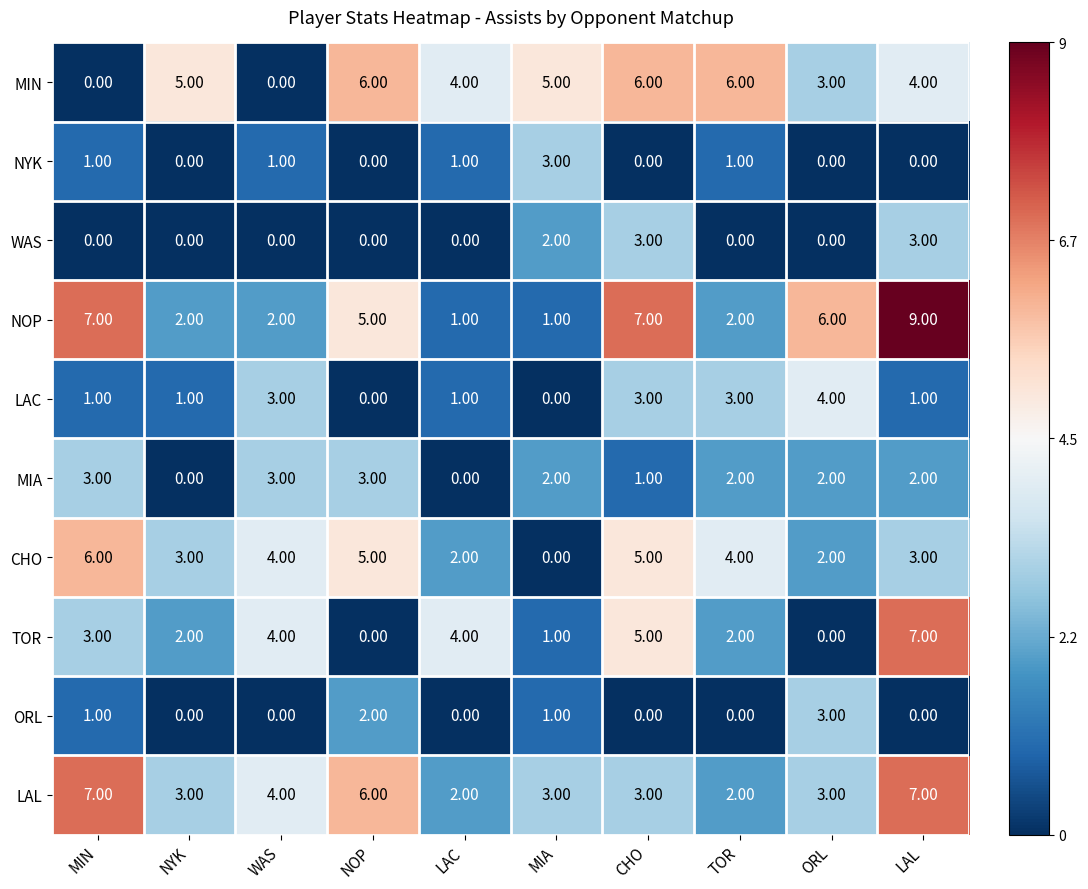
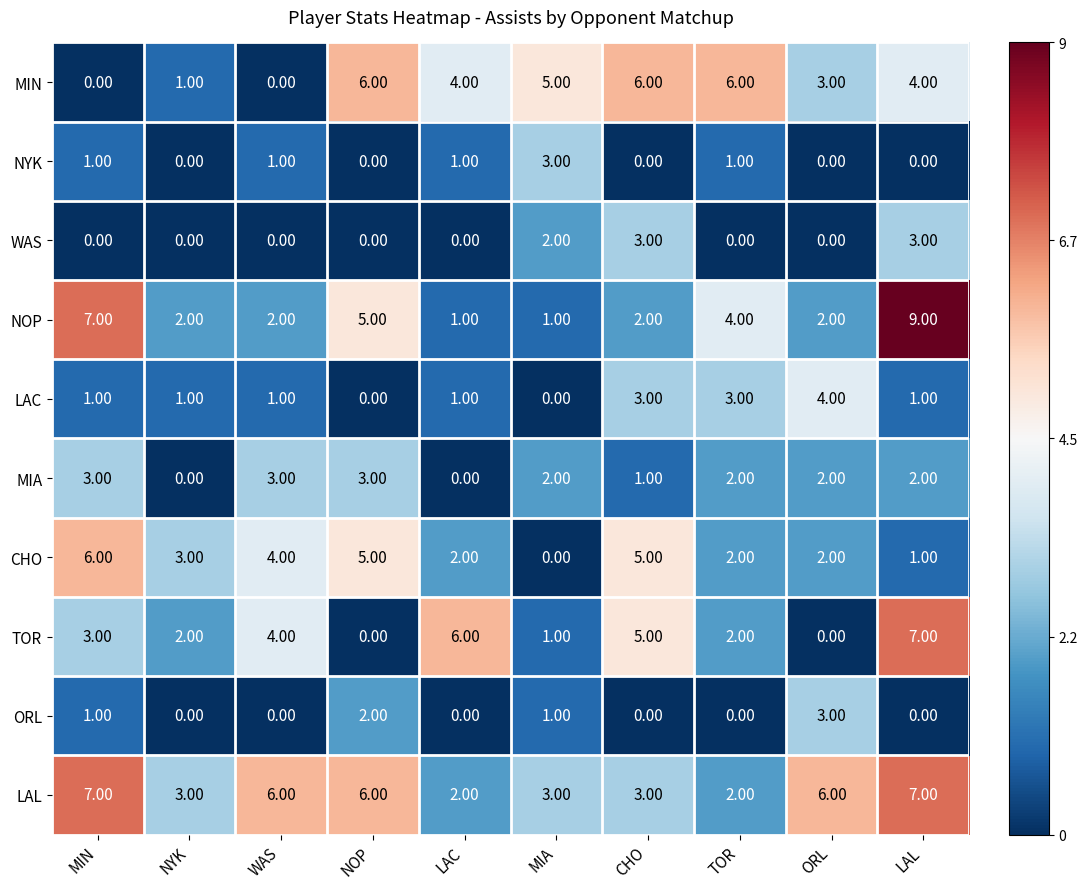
MIN, NYK: 5.00 -> 1.00
NOP, CHO: 7.00 -> 2.00
NOP, TOR: 2.00 -> 4.00
NOP, ORL: 6.00 -> 2.00
LAC, WAS: 3.00 -> 1.00
CHO, TOR: 4.00 -> 2.00
CHO, LAL: 3.00 -> 1.00
TOR, LAC: 4.00 -> 6.00
LAL, WAS: 4.00 -> 6.00
LAL, ORL: 3.00 -> 6.00
